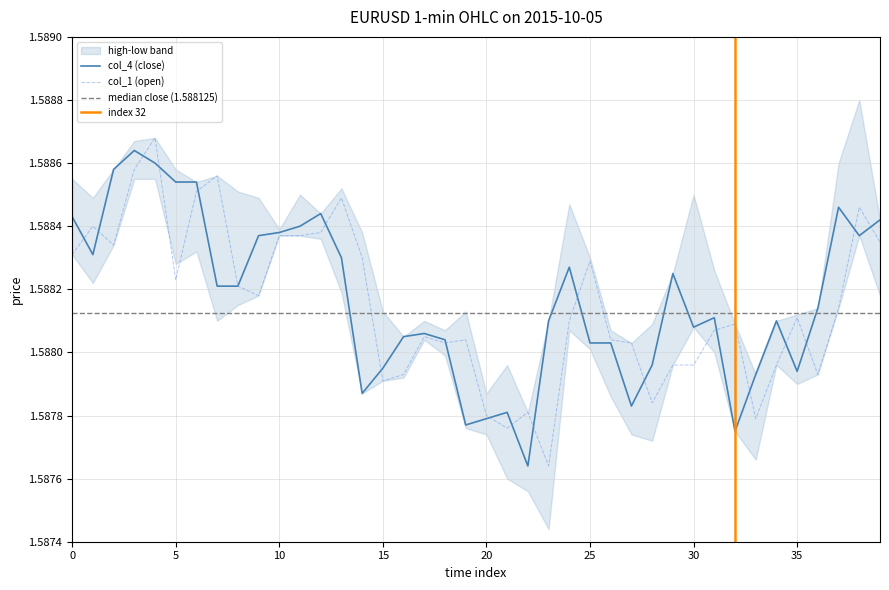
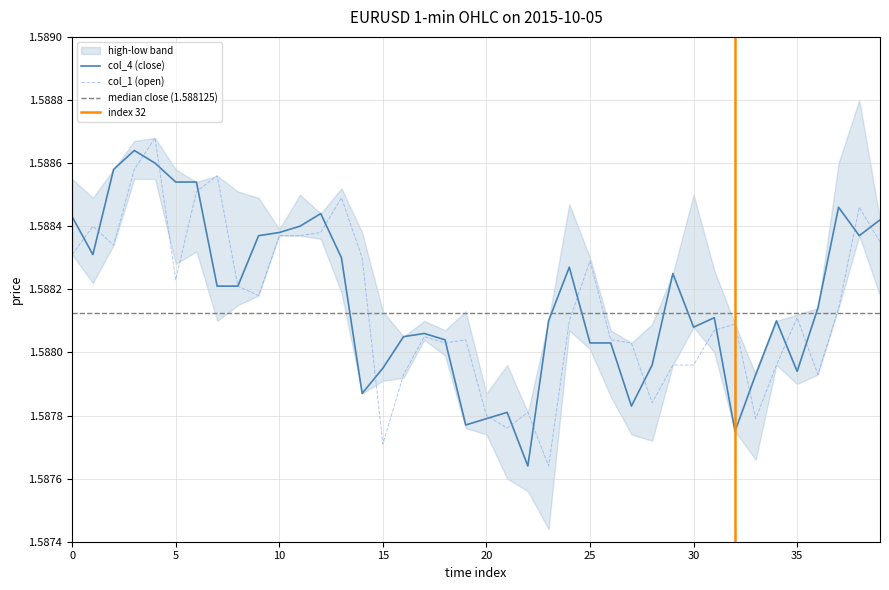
col_1 (open), 15: 1.58791 -> 1.58771
